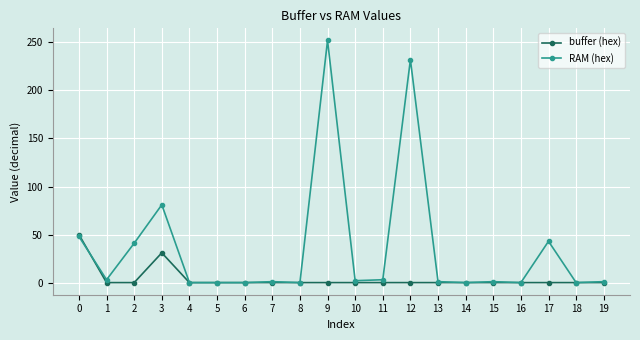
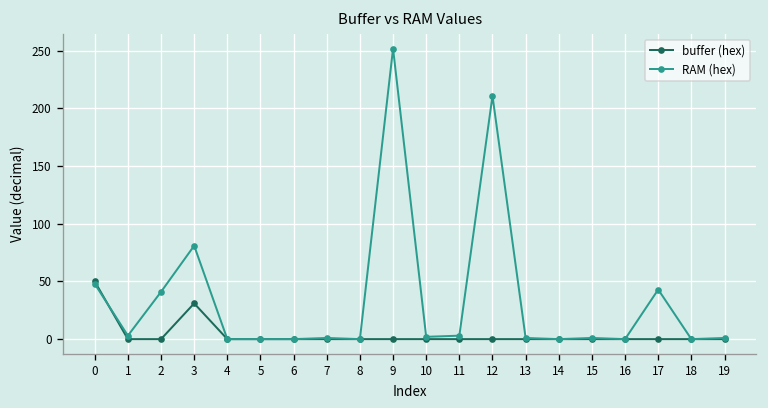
RAM (hex), 12: 230 -> 210
